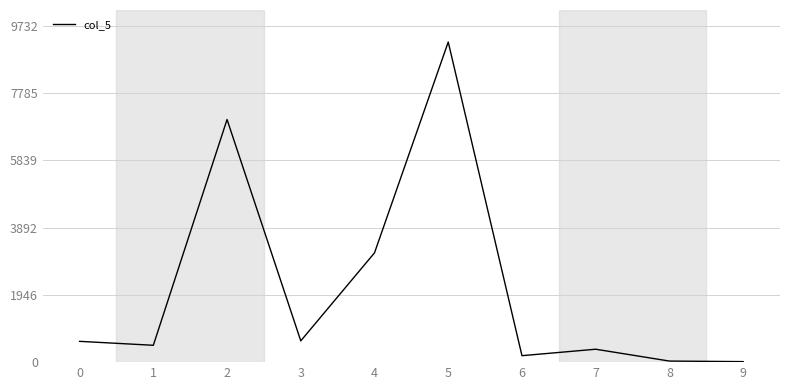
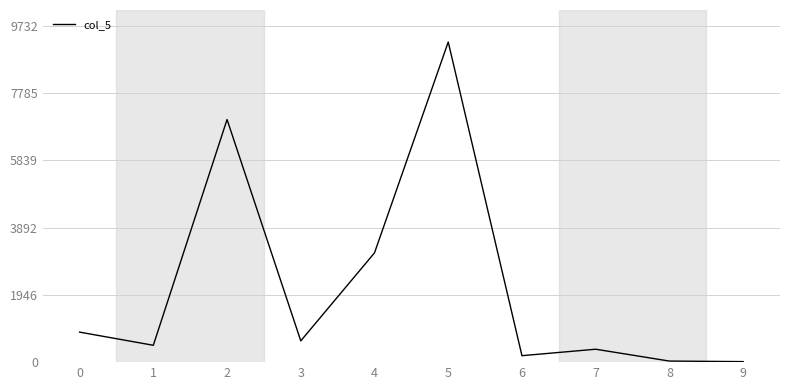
0: 600 -> 900
